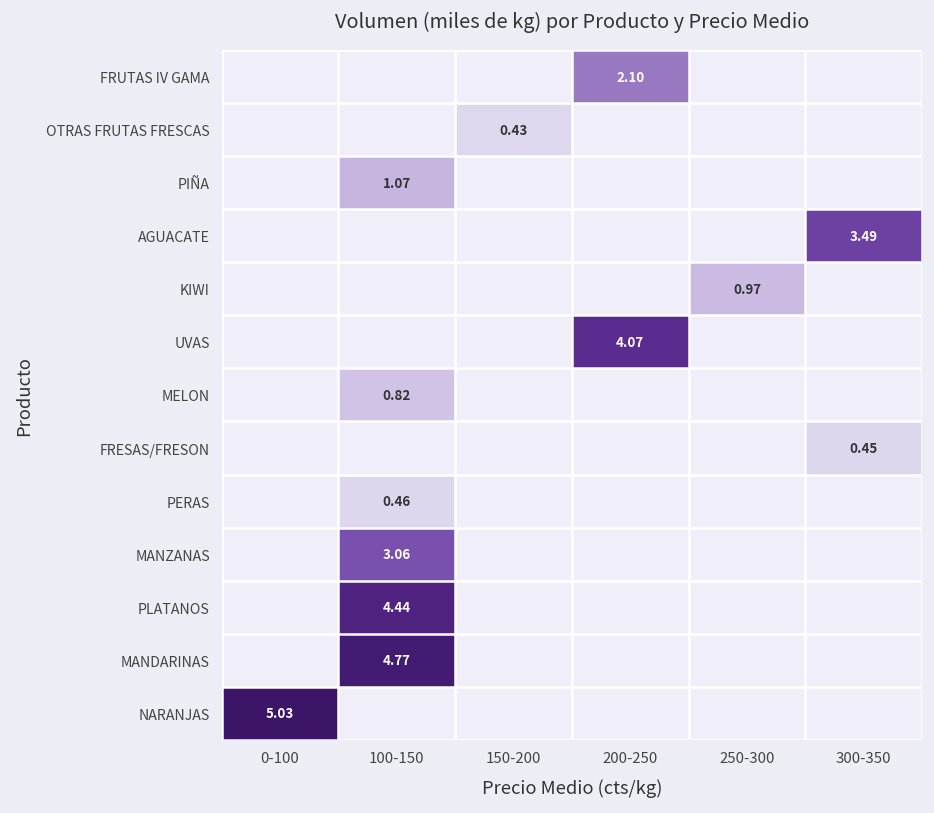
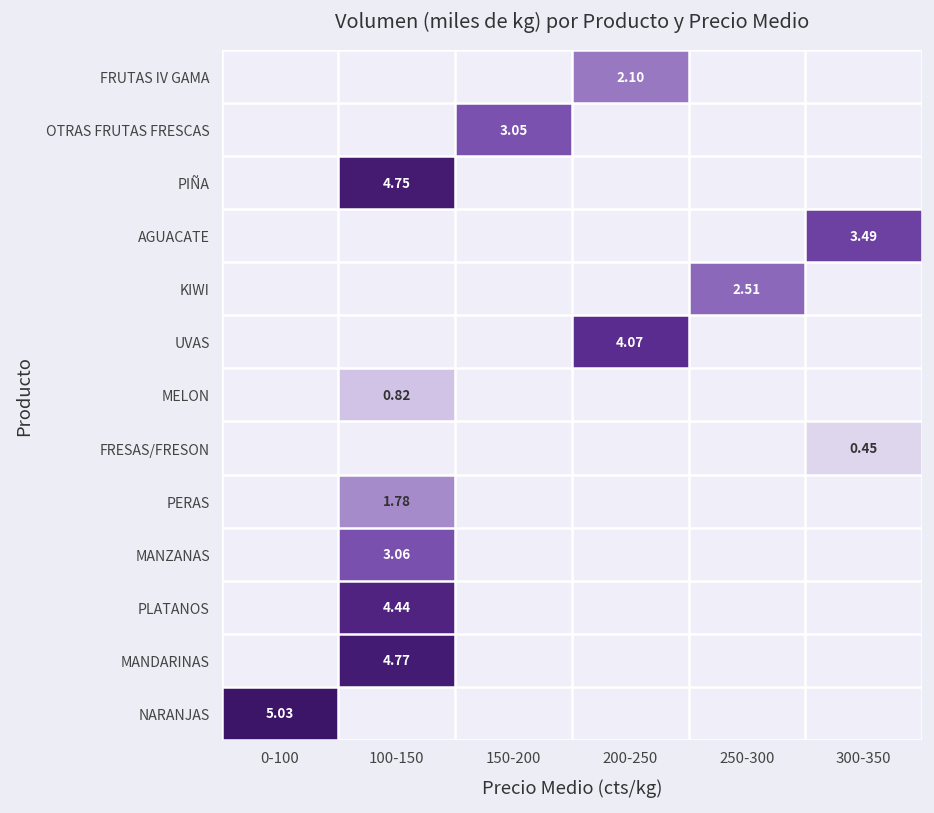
OTRAS FRUTAS FRESCAS, 150-200: 0.43 -> 3.05
PIÑA, 100-150: 1.07 -> 4.75
KIWI, 250-300: 0.97 -> 2.51
PERAS, 100-150: 0.46 -> 1.78
